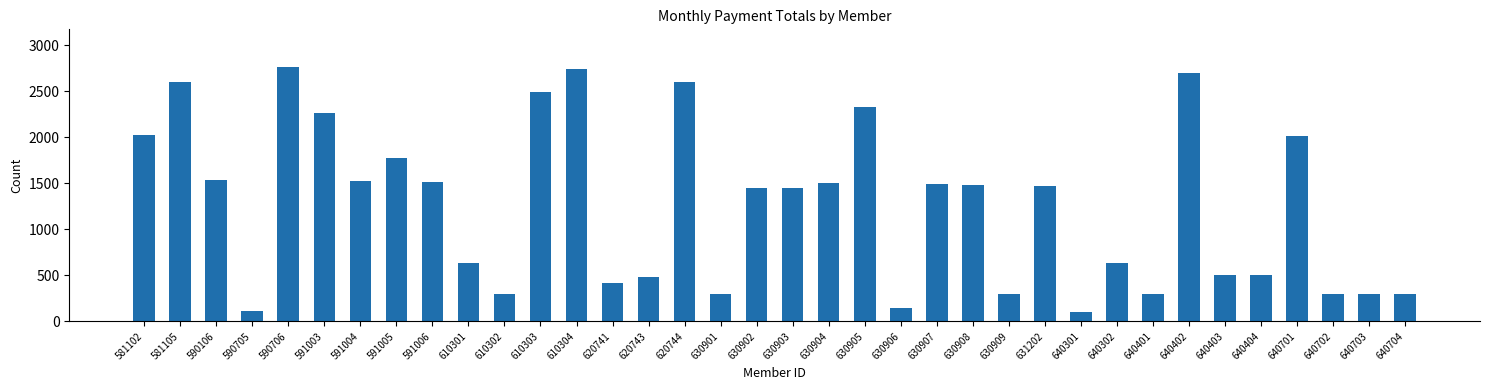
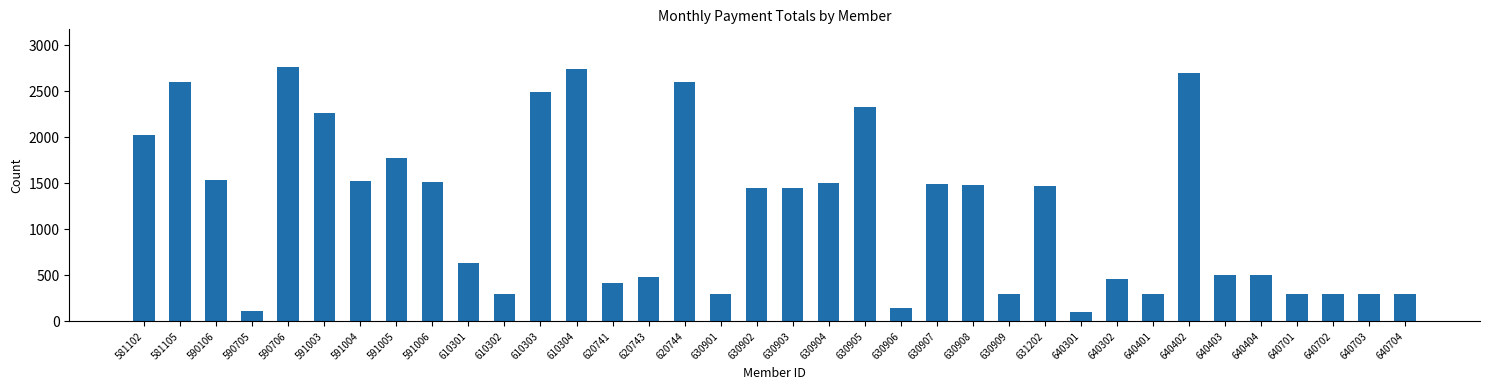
640302: 600 -> 500
640701: 2000 -> 300
